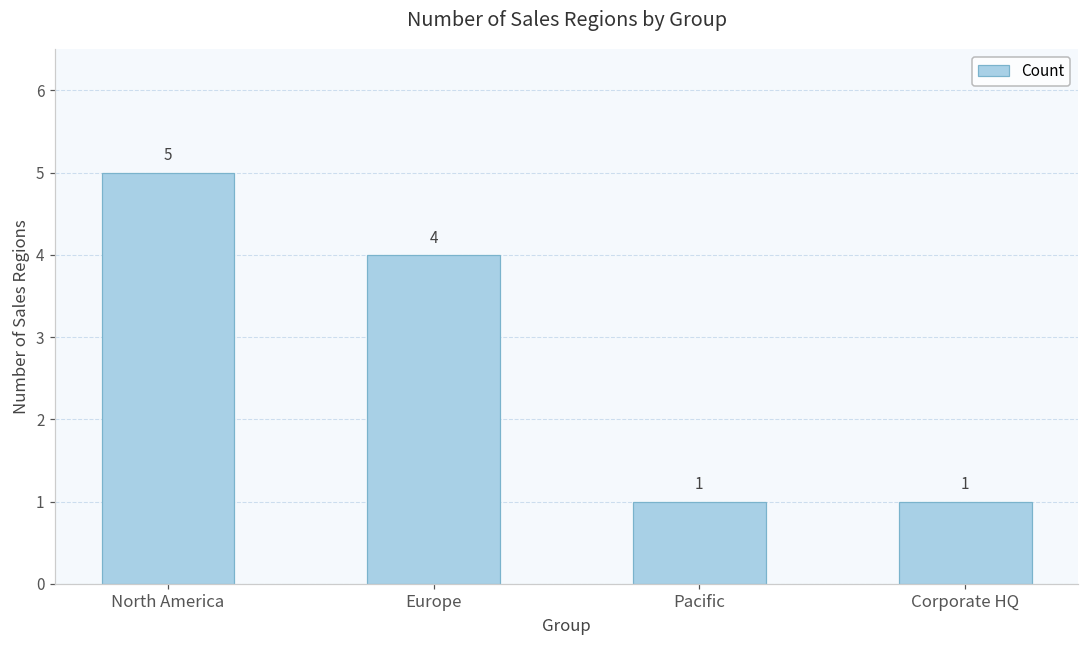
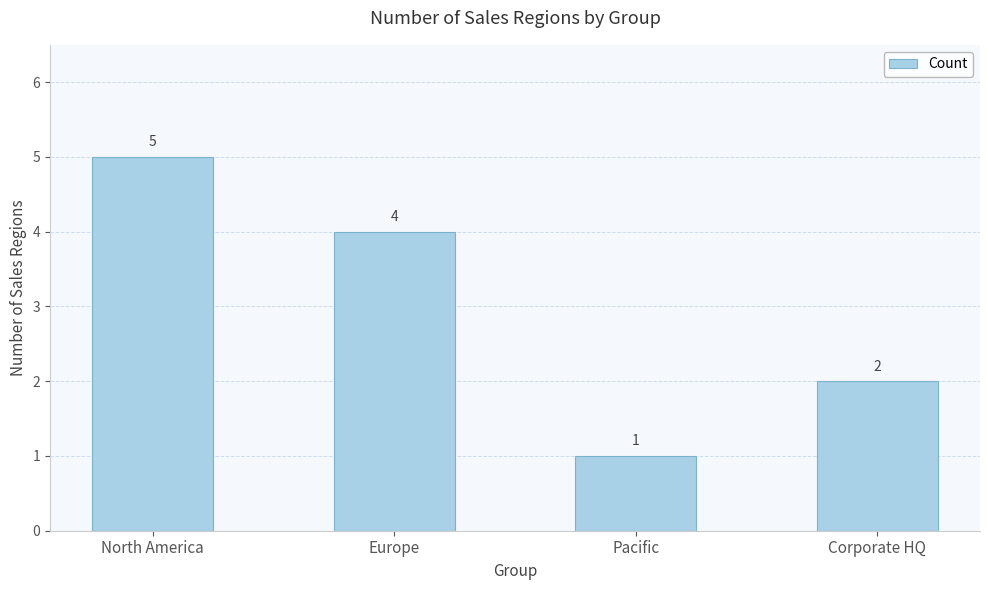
Corporate HQ: 1 -> 2
